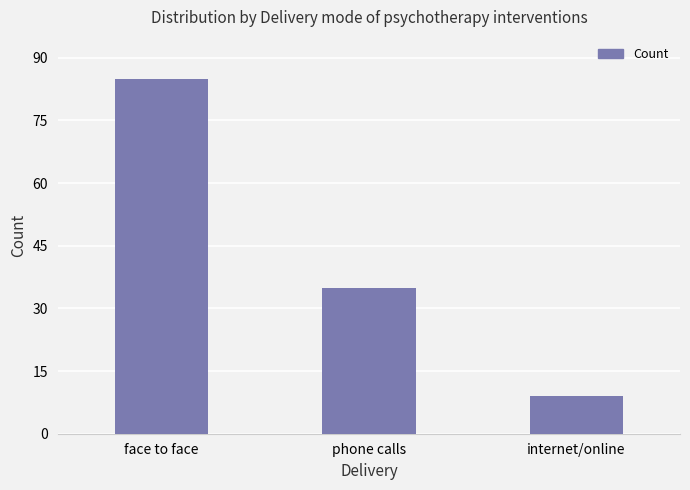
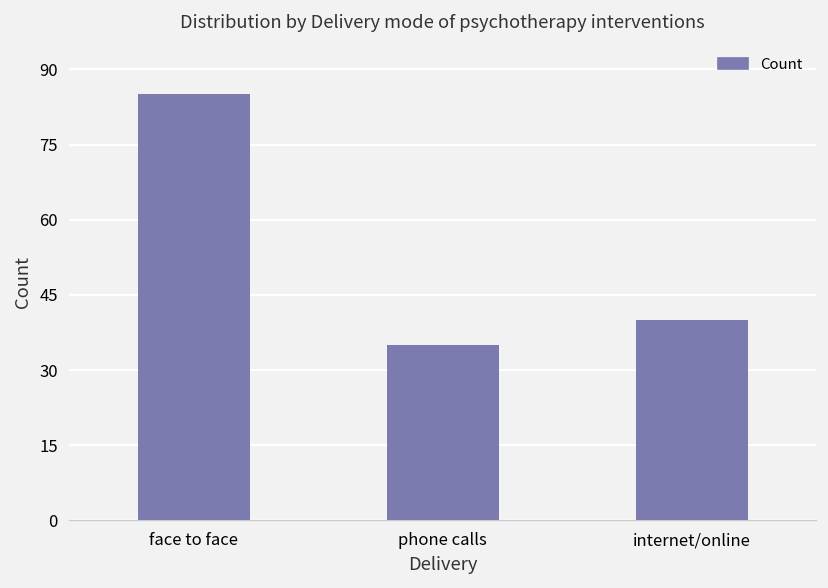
internet/online: 9 -> 40
